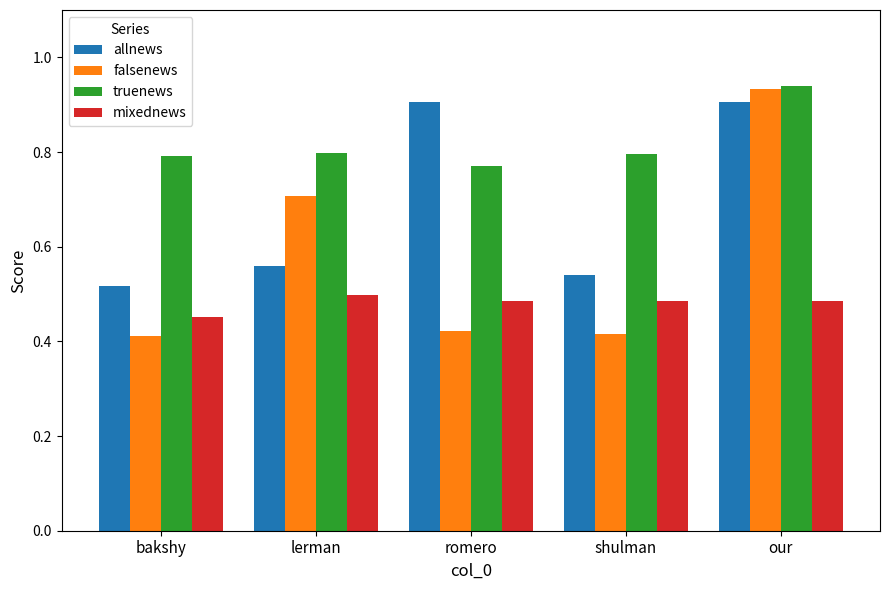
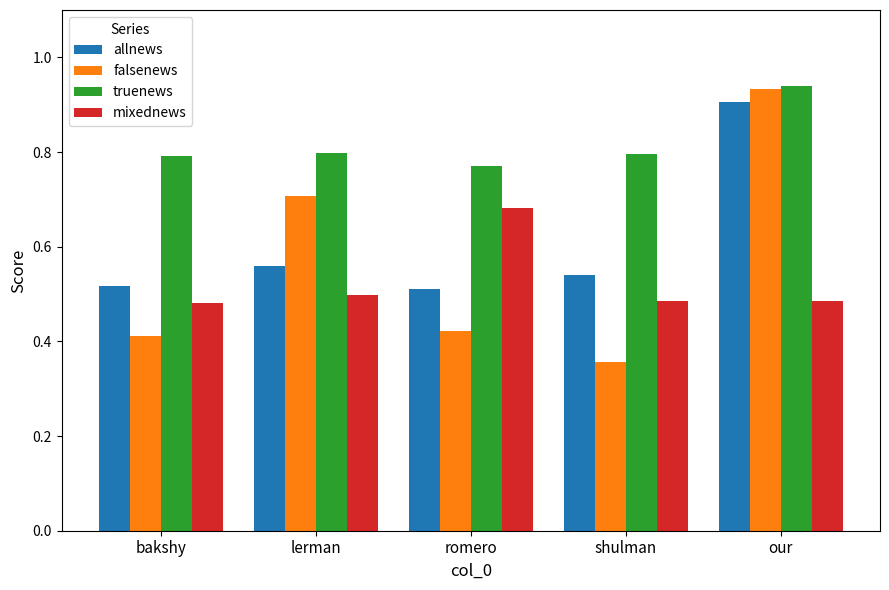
mixednews, bakshy: 0.45 -> 0.48
allnews, romero: 0.91 -> 0.51
mixednews, romero: 0.48 -> 0.68
falsenews, shulman: 0.42 -> 0.36
